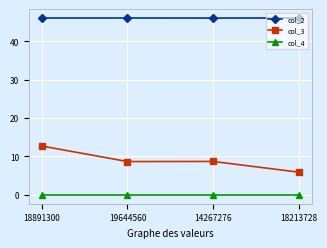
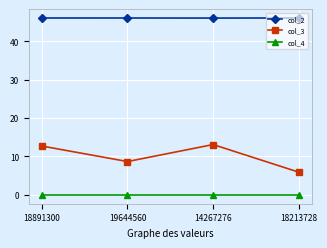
col_3, 14267276: 9 -> 13
